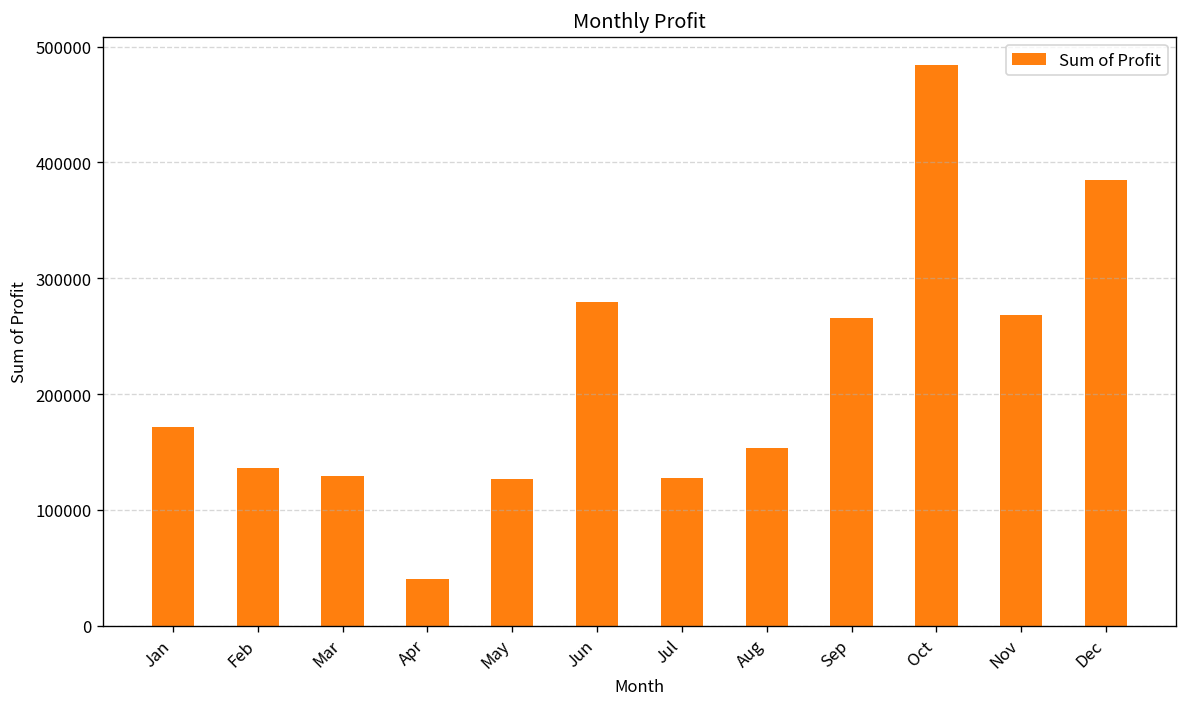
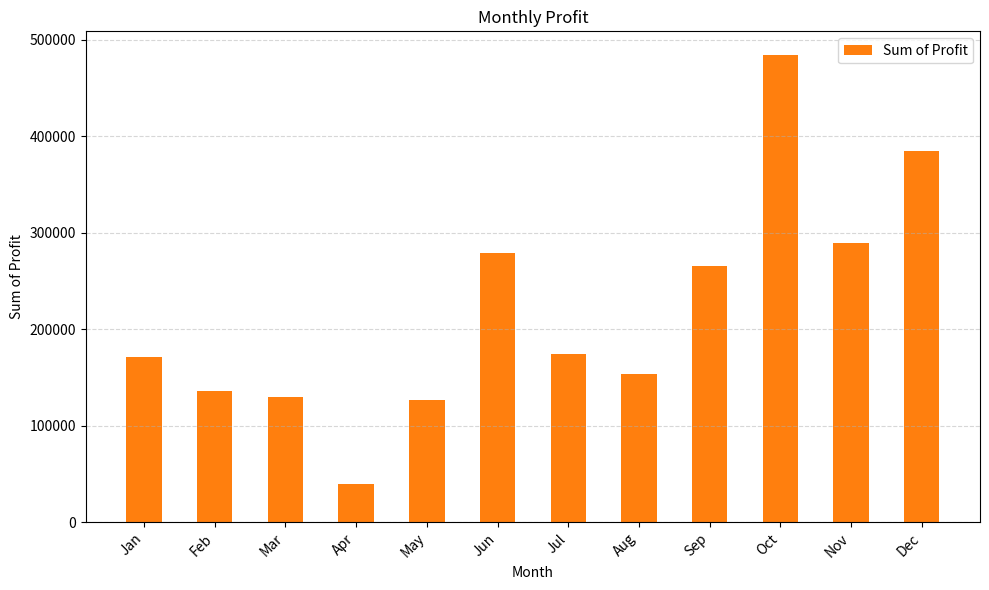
Jul: 130000 -> 170000
Nov: 270000 -> 290000
